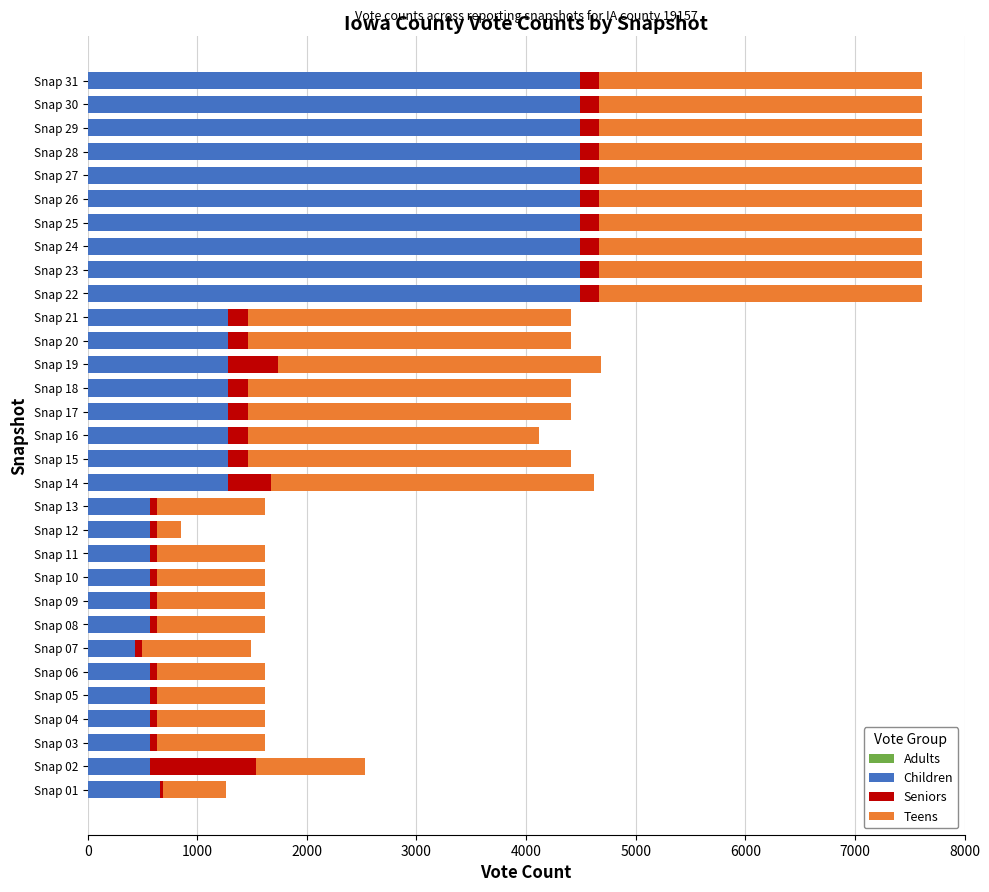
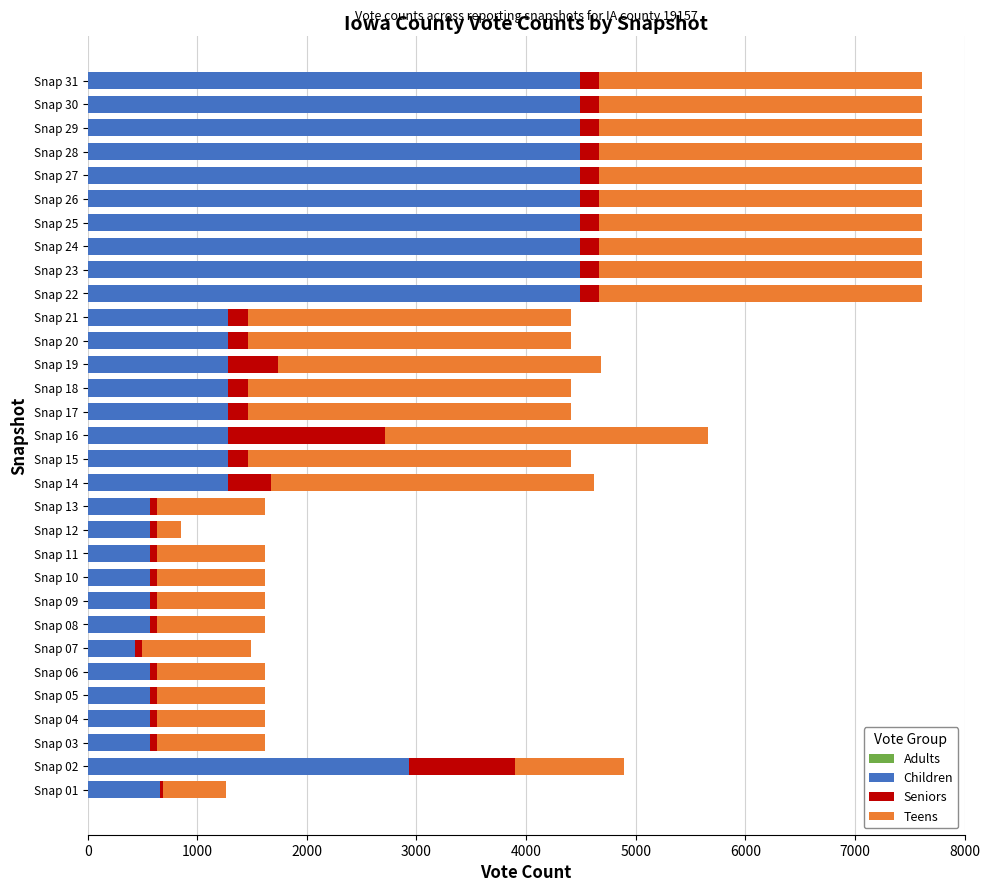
Seniors, Snap 16: 180 -> 1430
Teens, Snap 16: 2660 -> 2950
Children, Snap 02: 570 -> 2930
